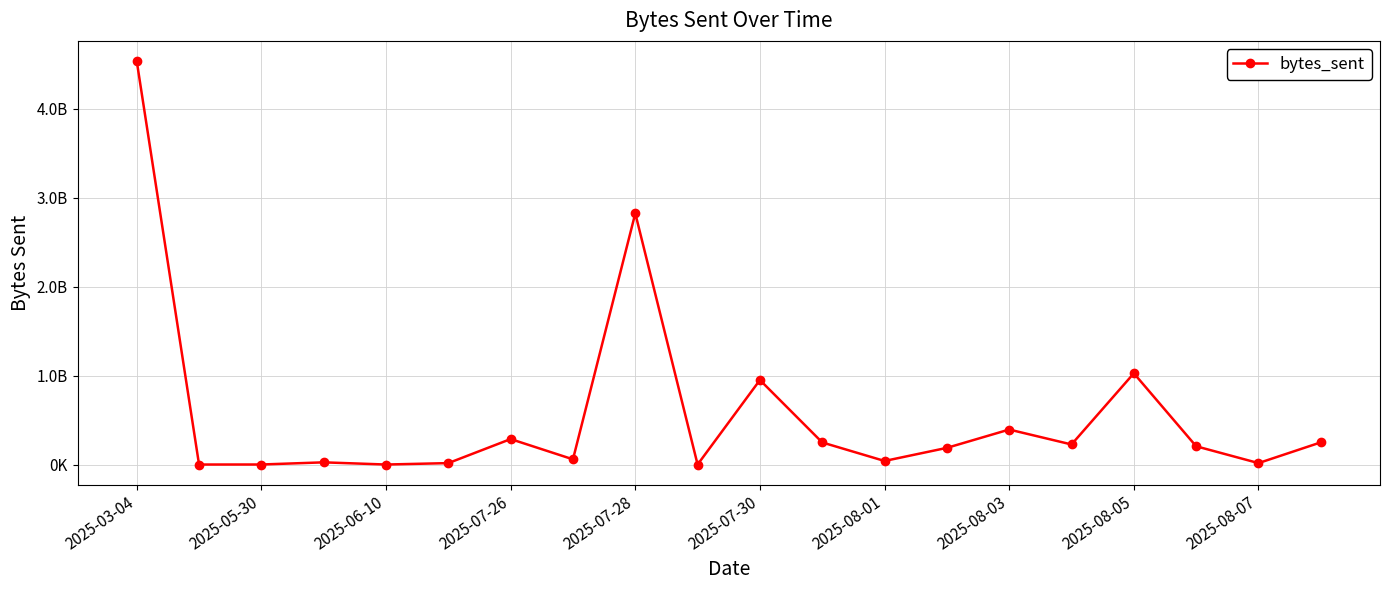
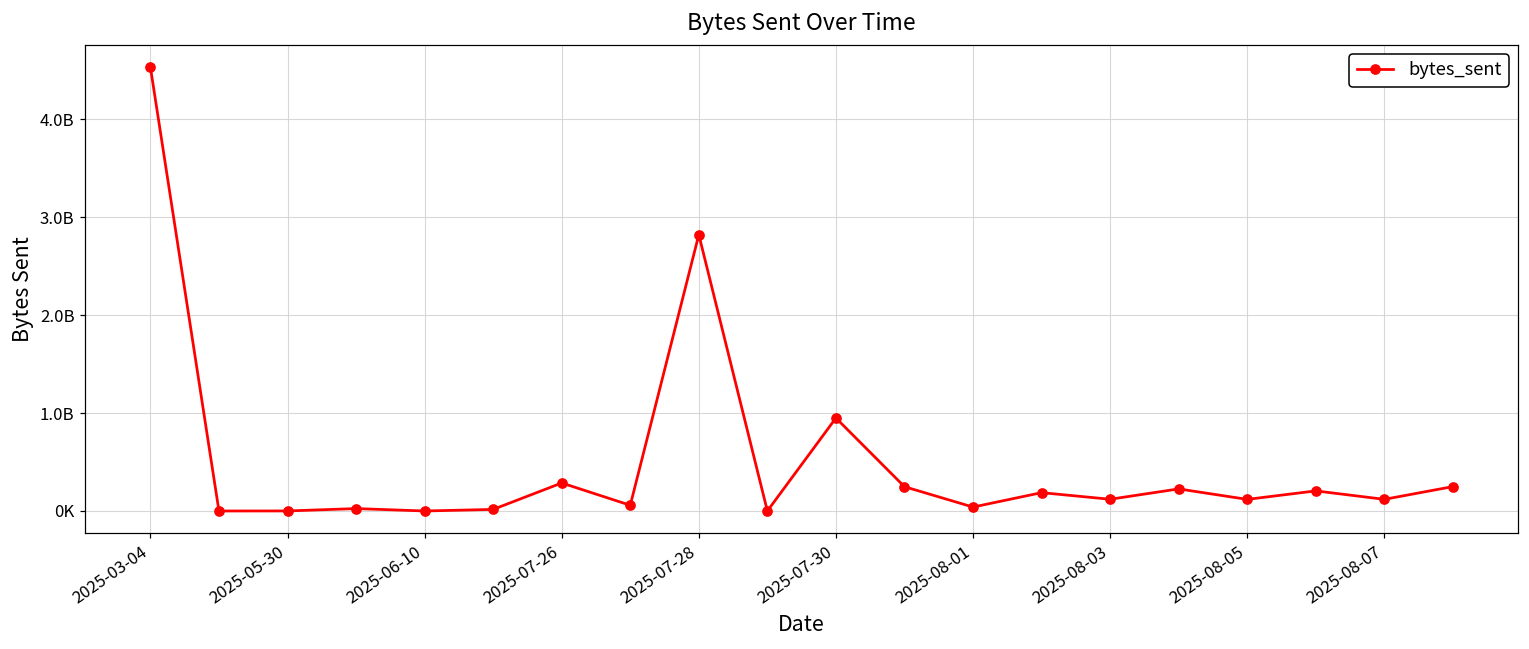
2025-08-03: 400000000 -> 100000000
2025-08-05: 1000000000 -> 100000000
2025-08-07: 0 -> 100000000
